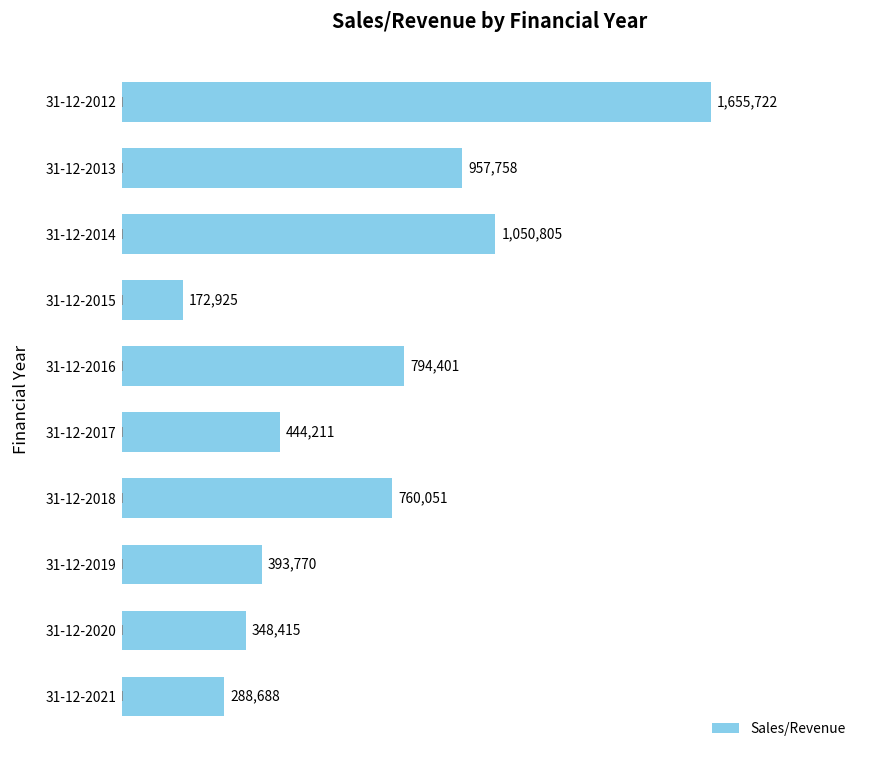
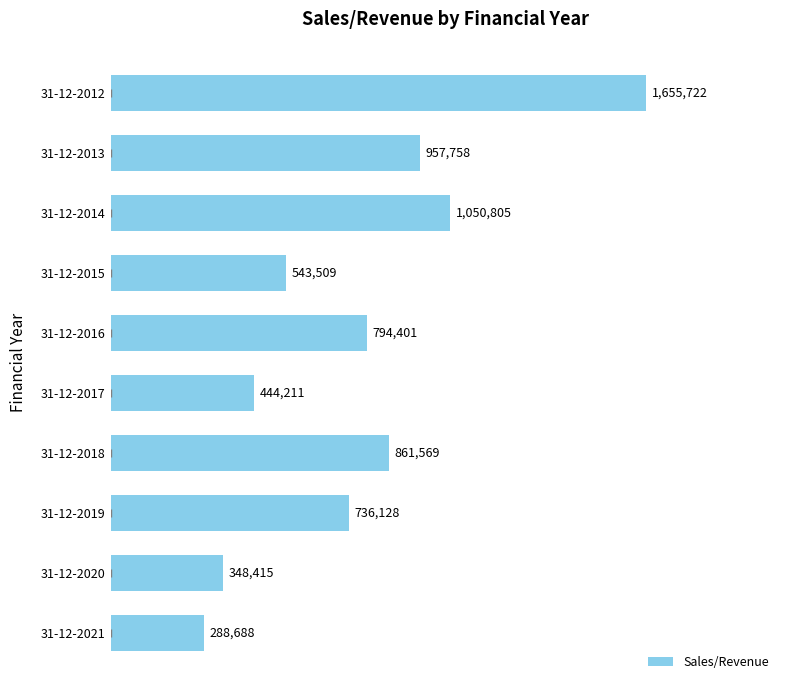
Sales/Revenue, 31-12-2015: 172,925 -> 543,509
Sales/Revenue, 31-12-2018: 760,051 -> 861,569
Sales/Revenue, 31-12-2019: 393,770 -> 736,128
